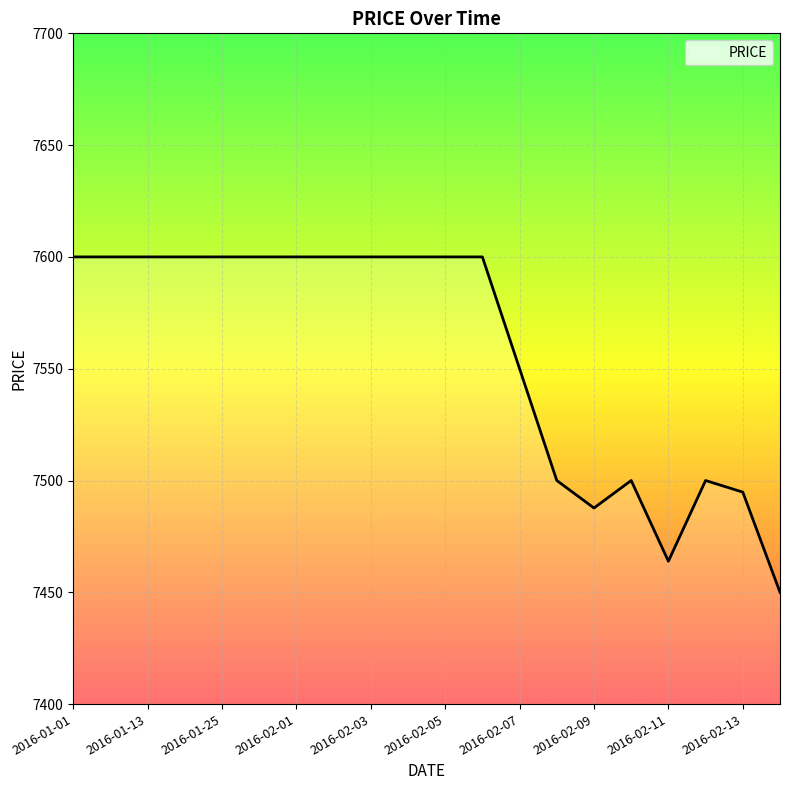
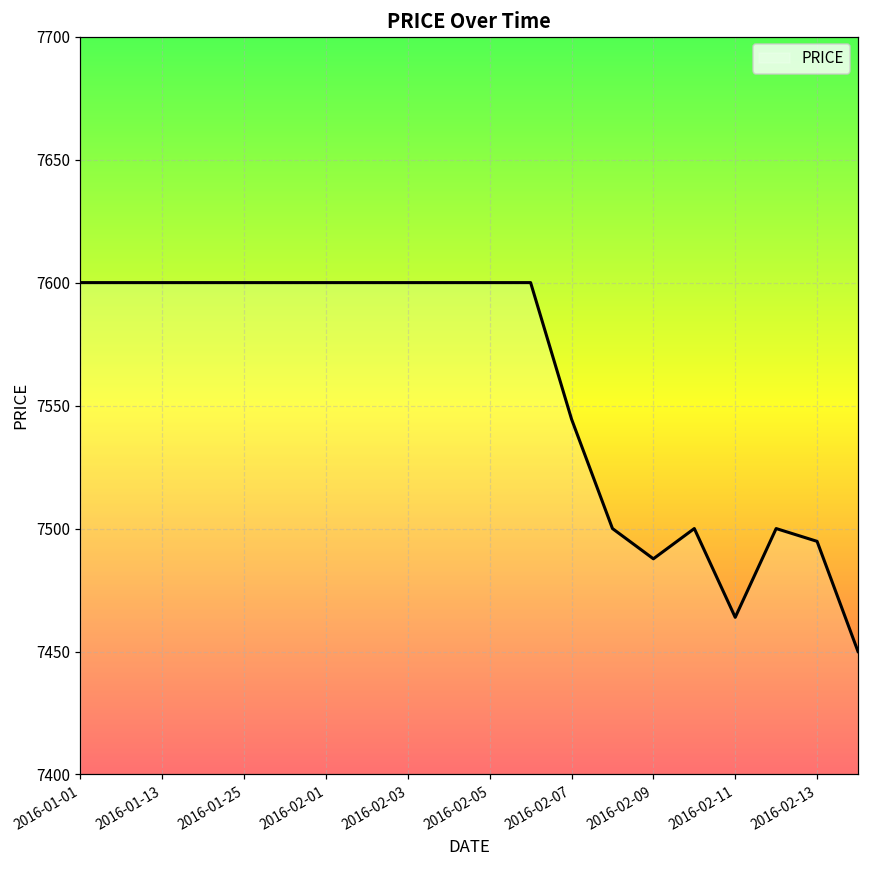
2016-02-07: 7550 -> 7545
